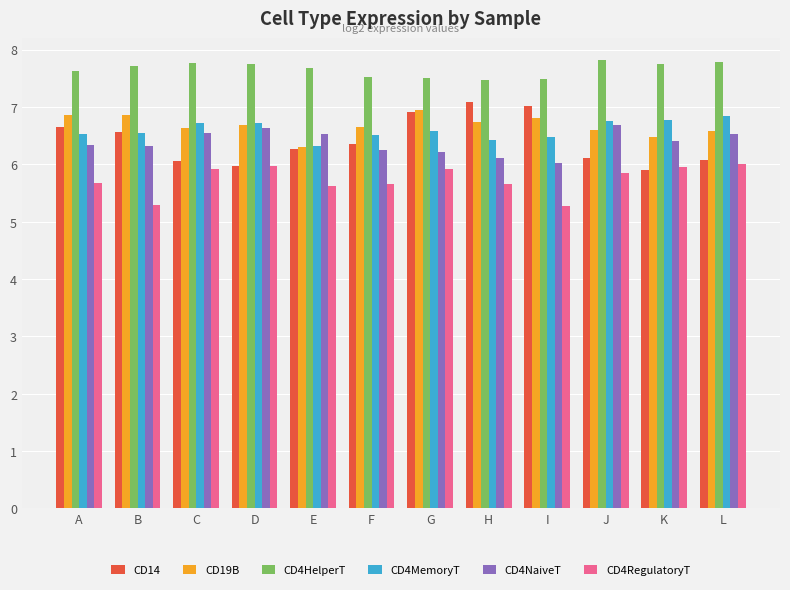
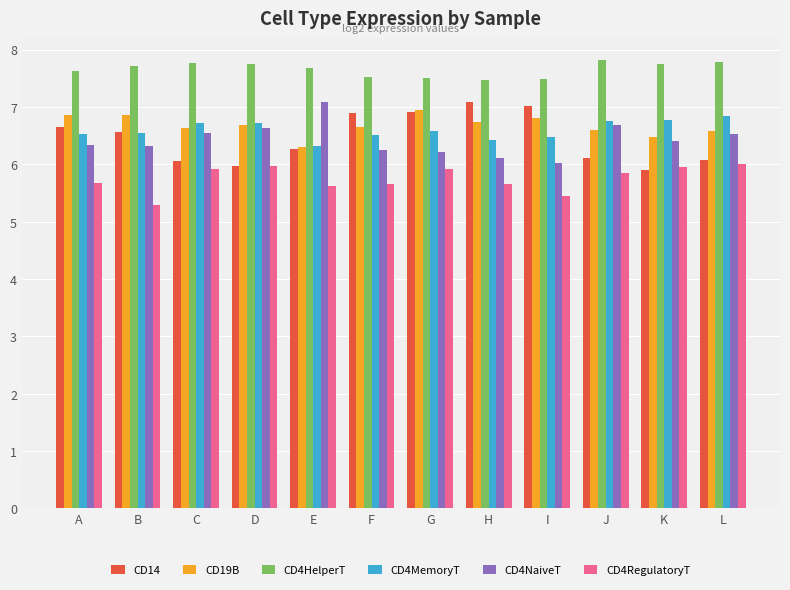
CD4NaiveT, E: 6.5 -> 7.1
CD14, F: 6.4 -> 6.9
CD4RegulatoryT, I: 5.3 -> 5.5
